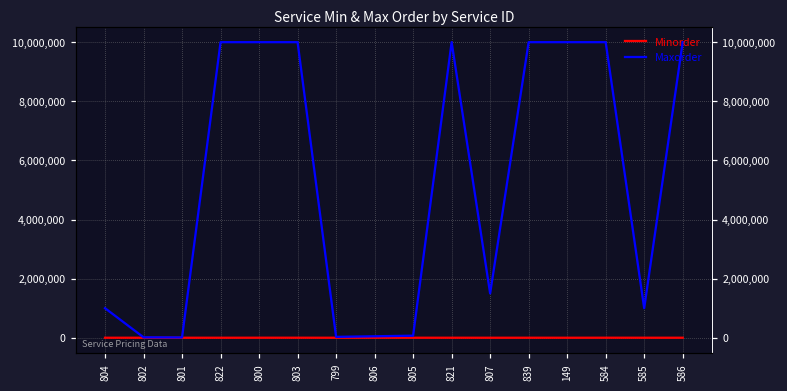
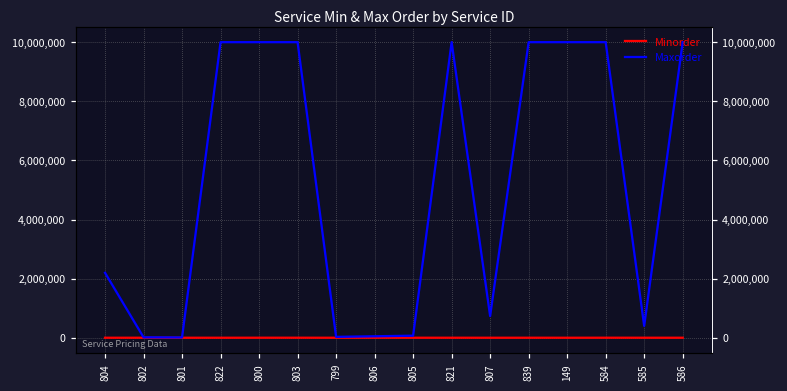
Maxorder, 804: 1,000,000 -> 2,200,000
Maxorder, 807: 1,500,000 -> 700,000
Maxorder, 585: 1,000,000 -> 400,000
